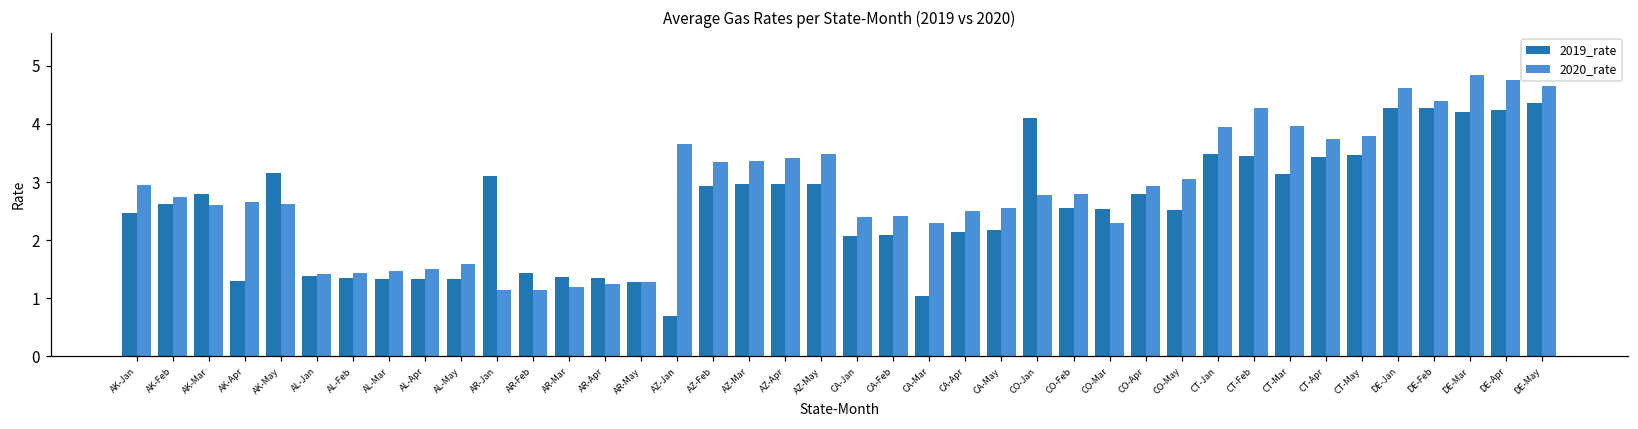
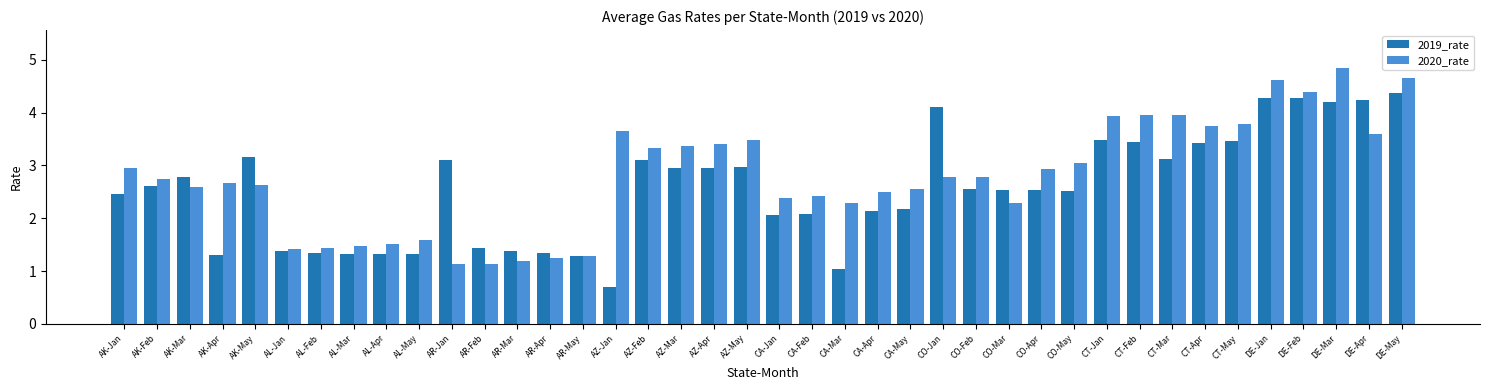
2019_rate, AZ-Feb: 2.9 -> 3.1
2019_rate, CO-Apr: 2.8 -> 2.5
2020_rate, CT-Feb: 4.3 -> 4.0
2020_rate, DE-Apr: 4.8 -> 3.6
